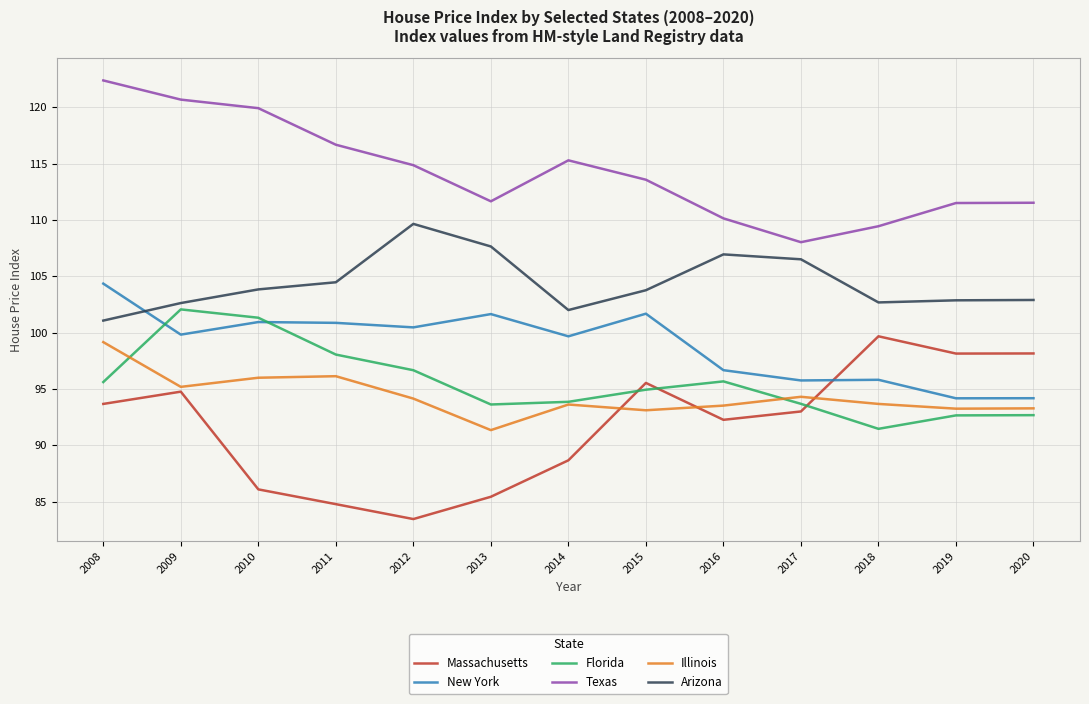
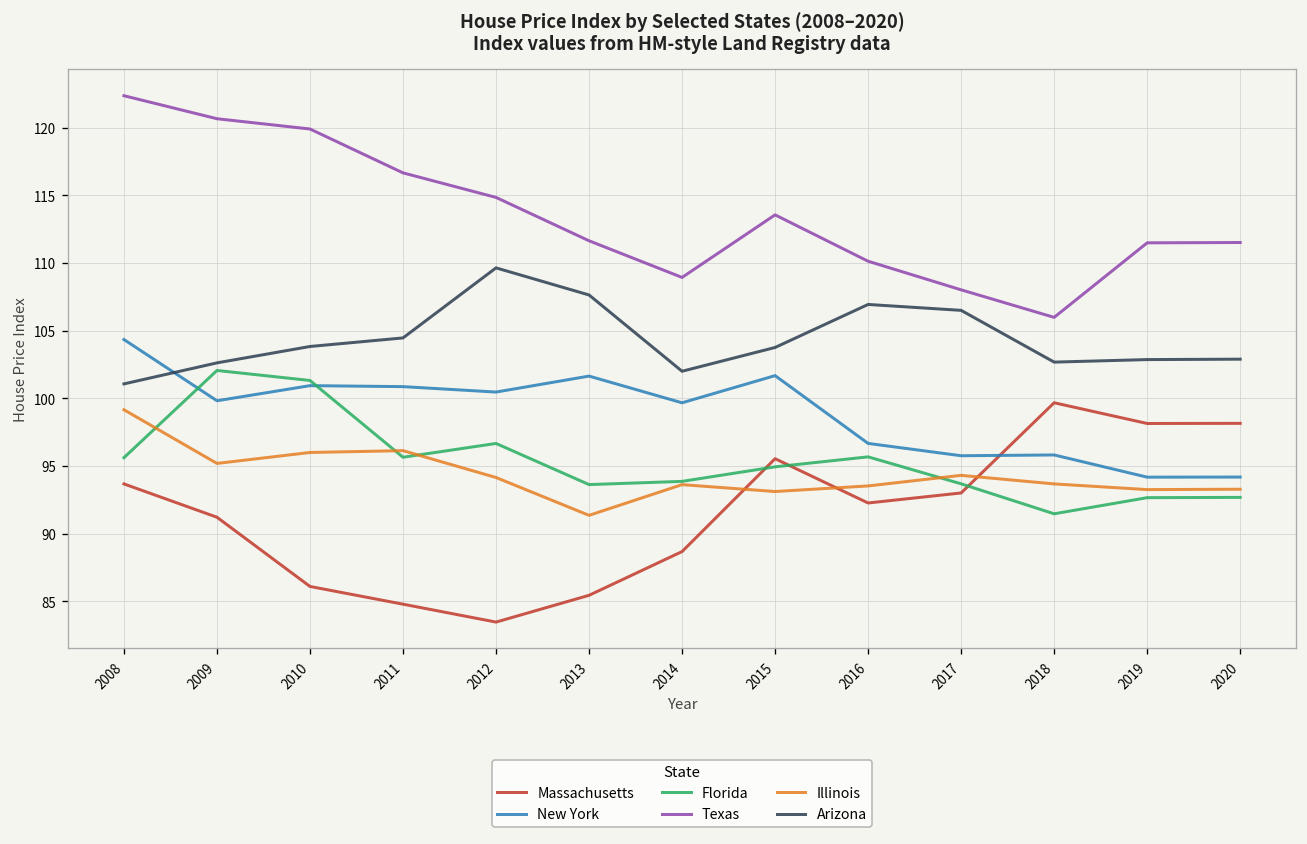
Massachusetts, 2009: 94.8 -> 91.2
Florida, 2011: 98.1 -> 95.6
Texas, 2014: 115.3 -> 108.9
Texas, 2018: 109.4 -> 106.0
